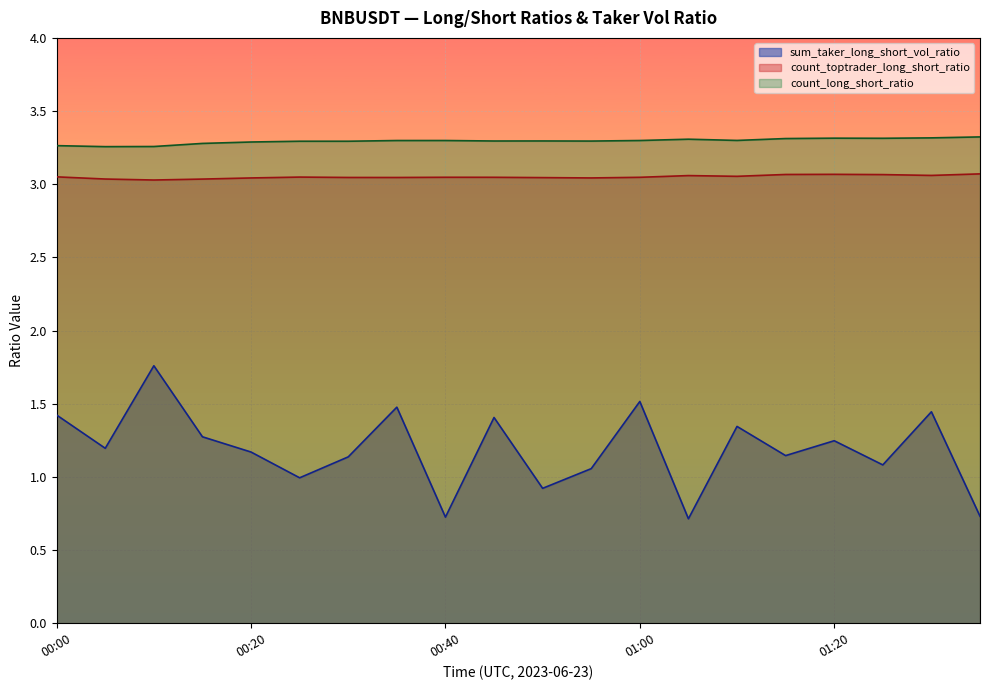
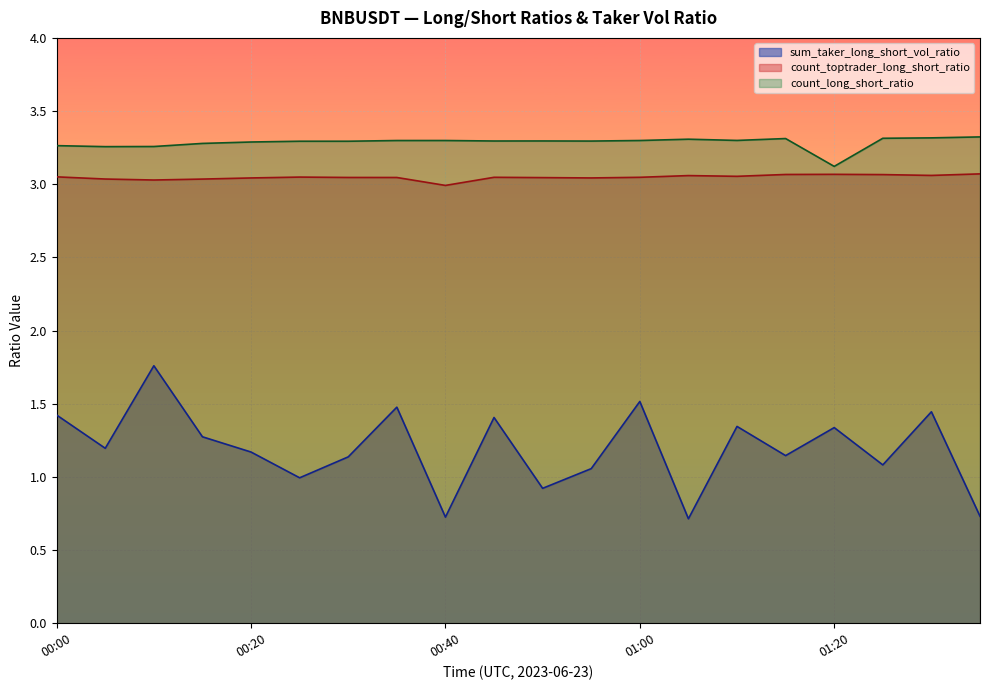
count_toptrader_long_short_ratio, 00:40: 3.05 -> 2.99
sum_taker_long_short_vol_ratio, 01:20: 1.25 -> 1.34
count_long_short_ratio, 01:20: 3.31 -> 3.12
